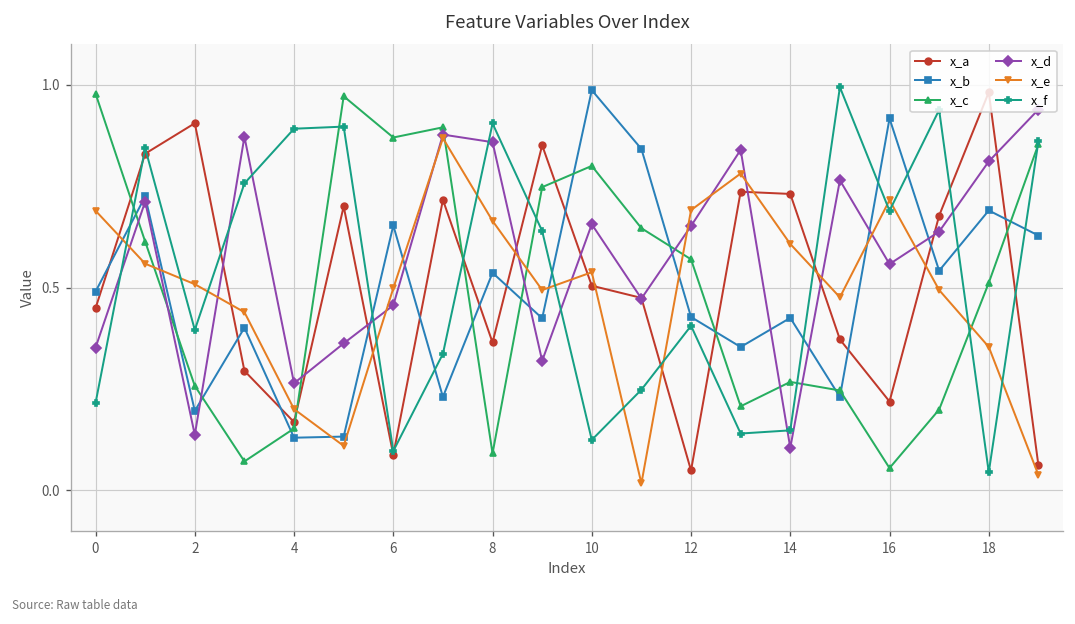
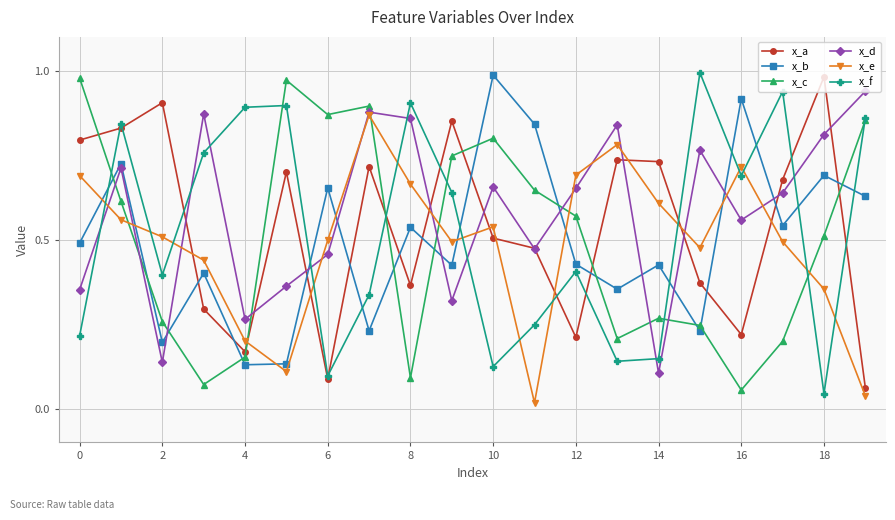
x_a, 0: 0.45 -> 0.79
x_a, 12: 0.05 -> 0.21
